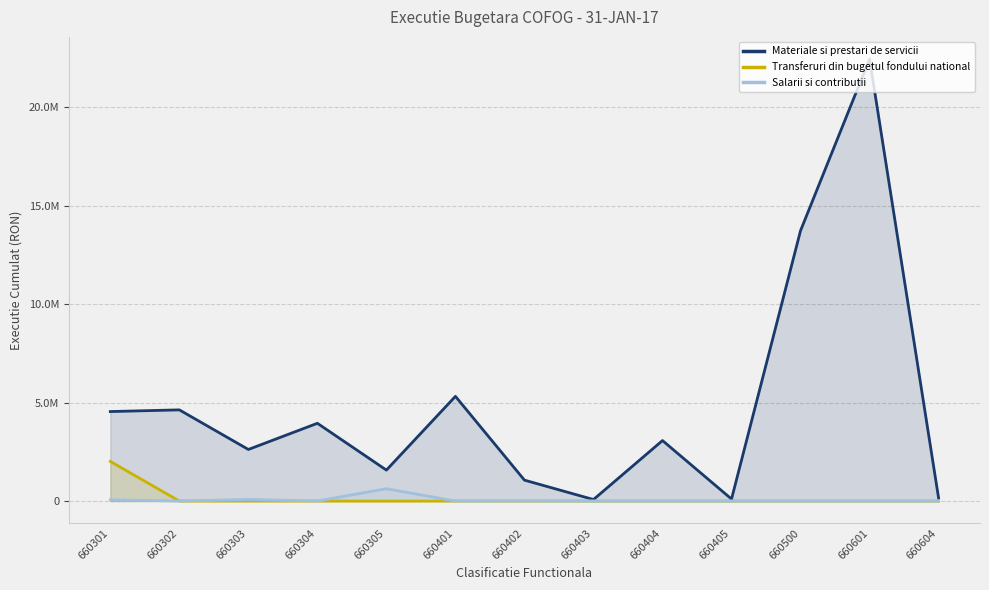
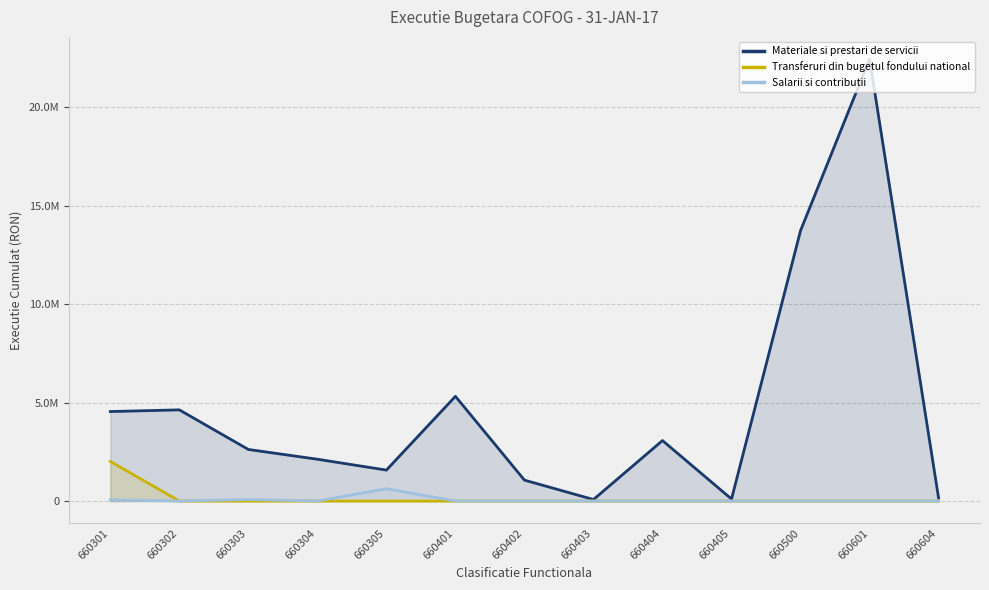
Materiale si prestari de servicii, 660304: 3900000 -> 2100000
